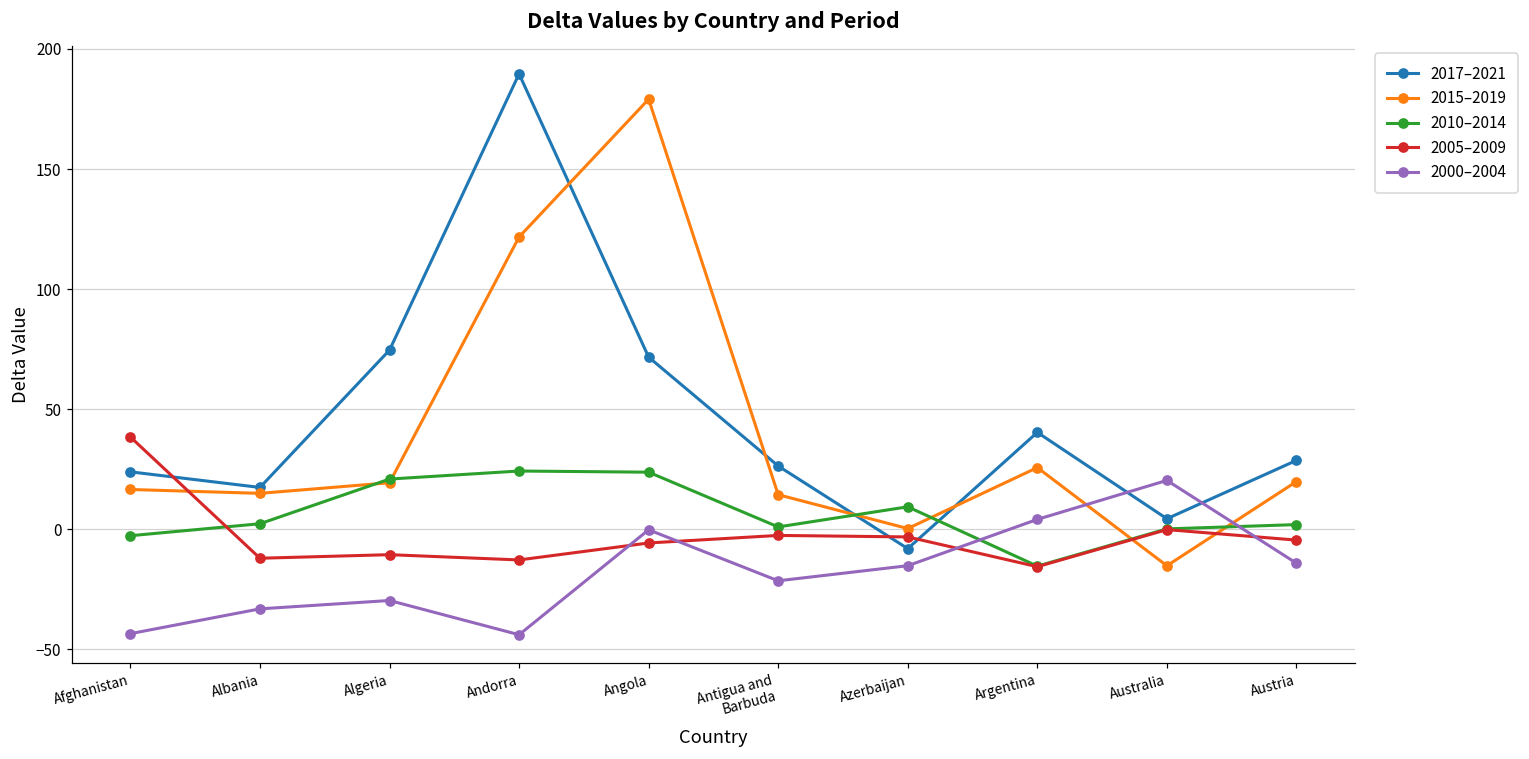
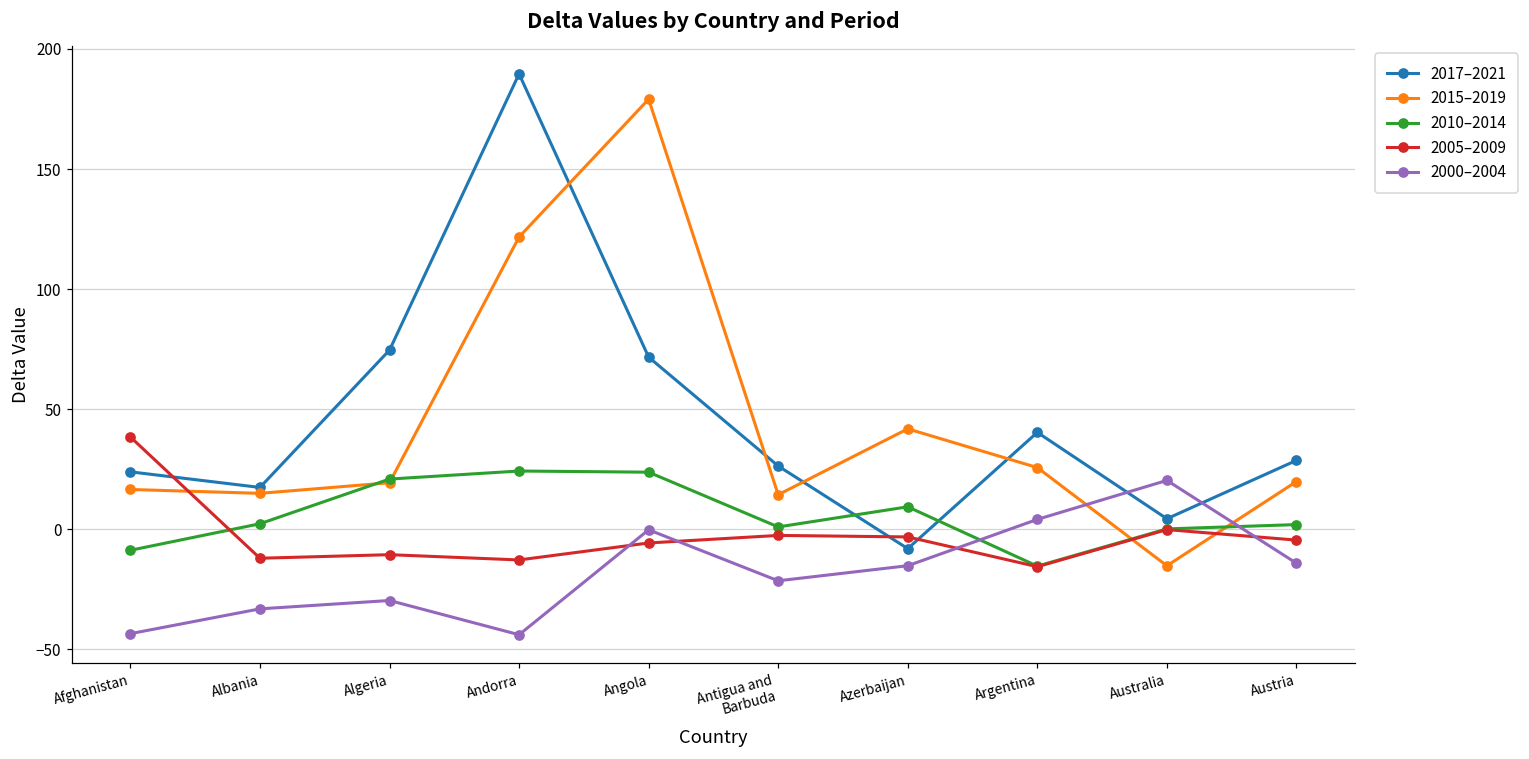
2010–2014, Afghanistan: -3 -> -9
2015–2019, Azerbaijan: 0 -> 42
